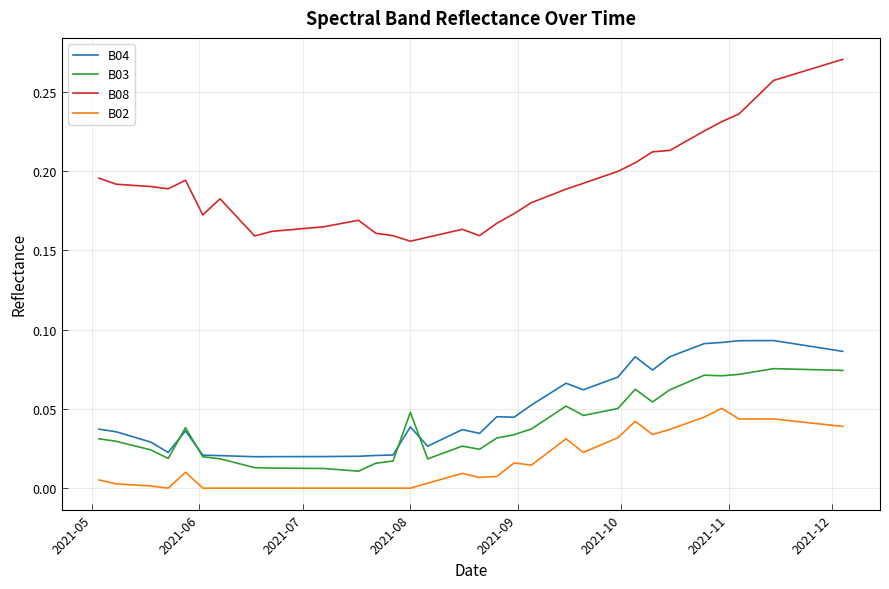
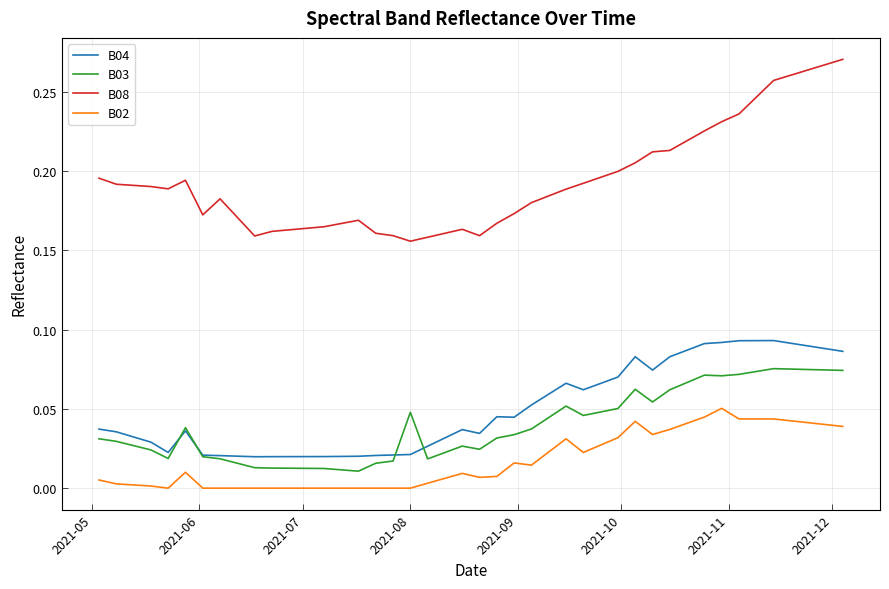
B04, 2021-08: 0.039 -> 0.021
